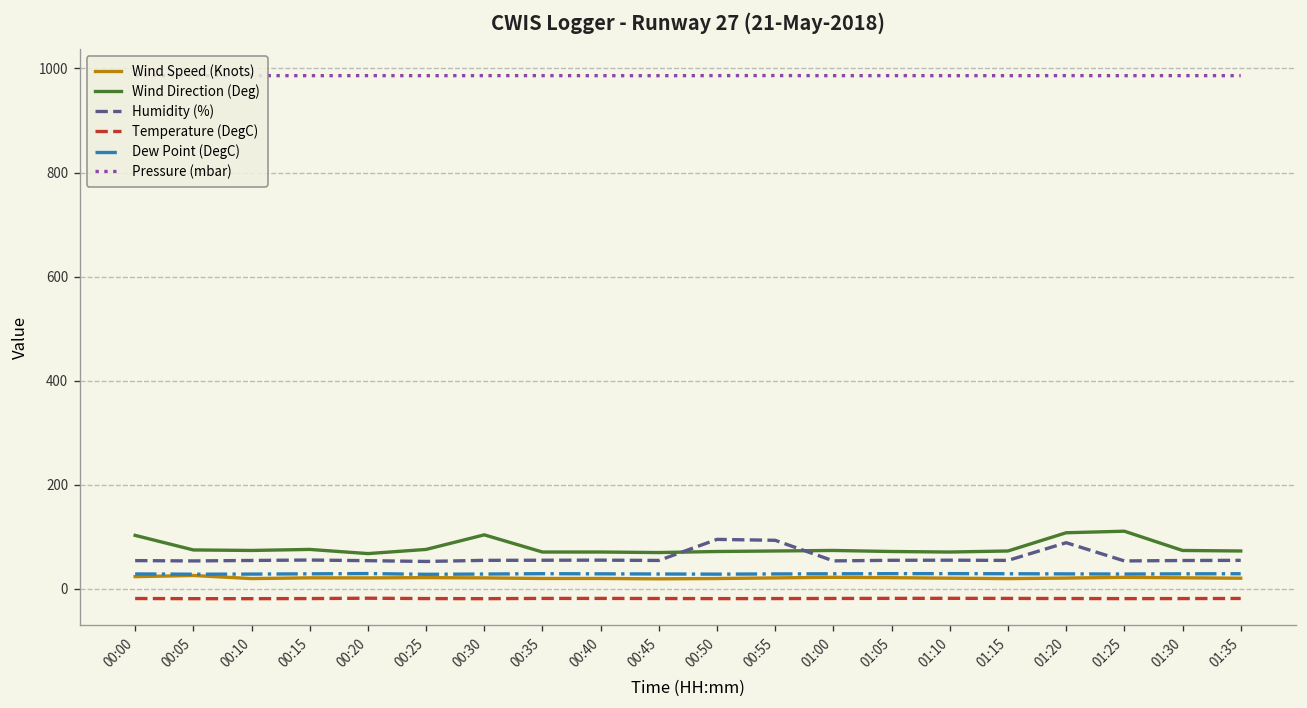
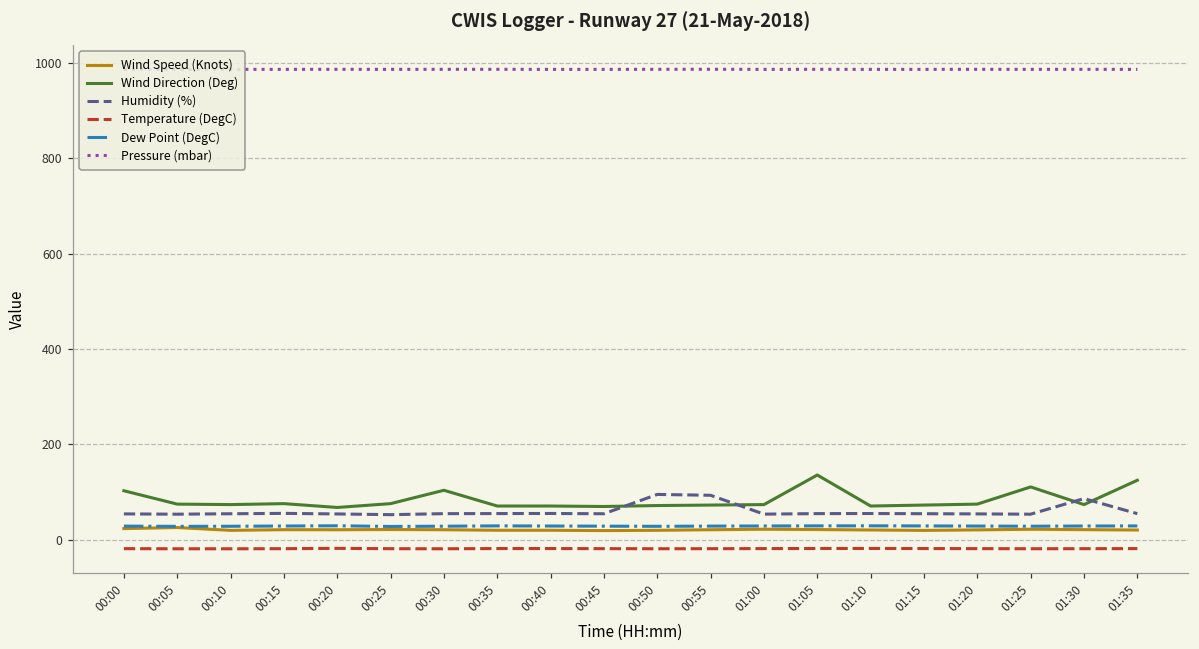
Wind Direction (Deg), 01:05: 70 -> 140
Wind Direction (Deg), 01:20: 110 -> 80
Humidity (%), 01:20: 90 -> 50
Humidity (%), 01:30: 50 -> 90
Wind Direction (Deg), 01:35: 70 -> 130
